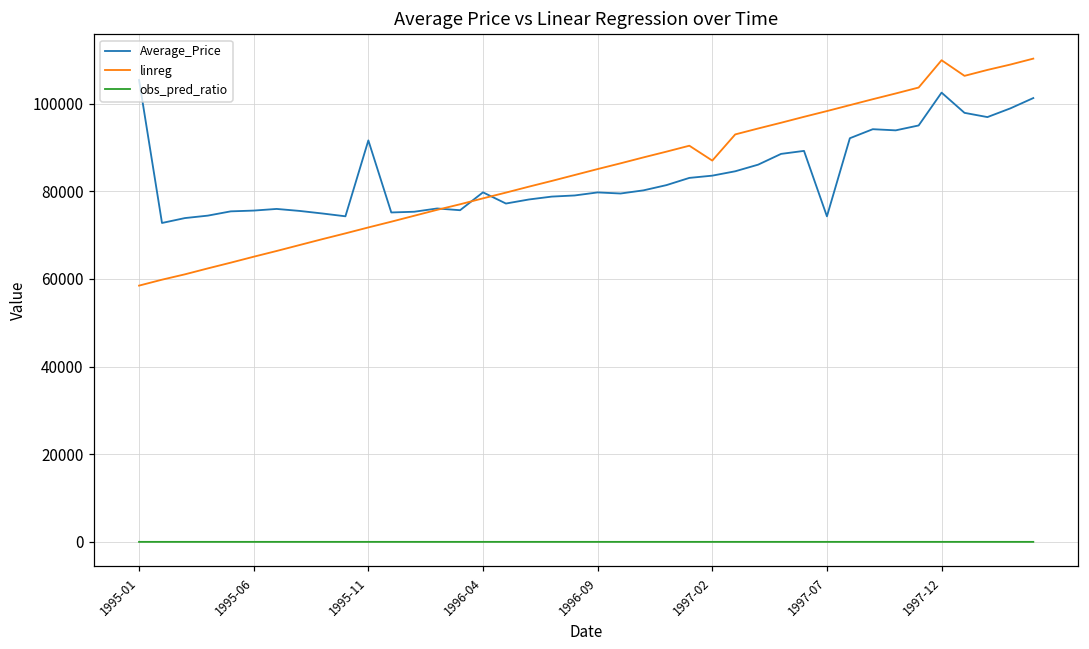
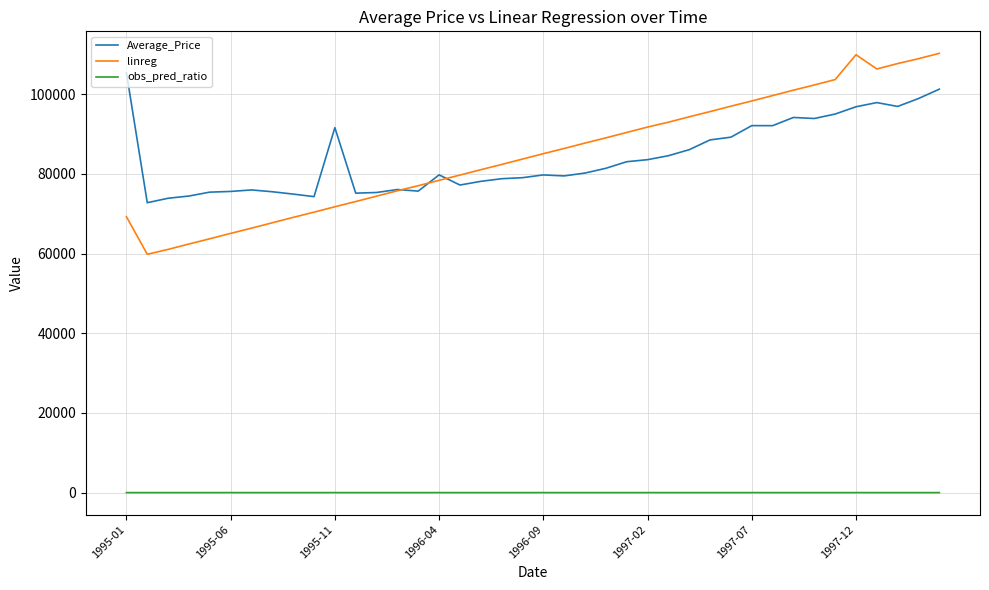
linreg, 1995-01: 58000 -> 69000
linreg, 1997-02: 87000 -> 92000
Average_Price, 1997-07: 74000 -> 92000
Average_Price, 1997-12: 103000 -> 97000
